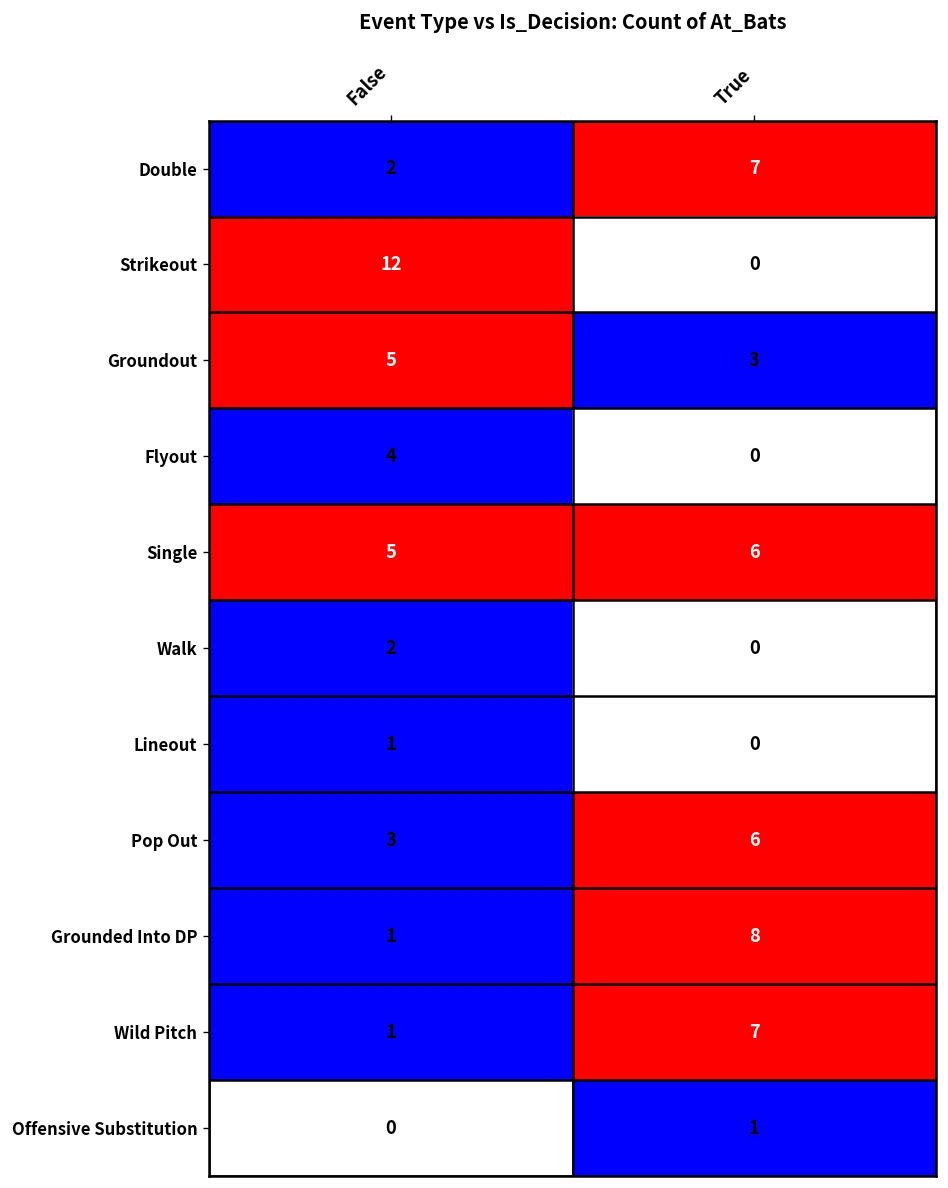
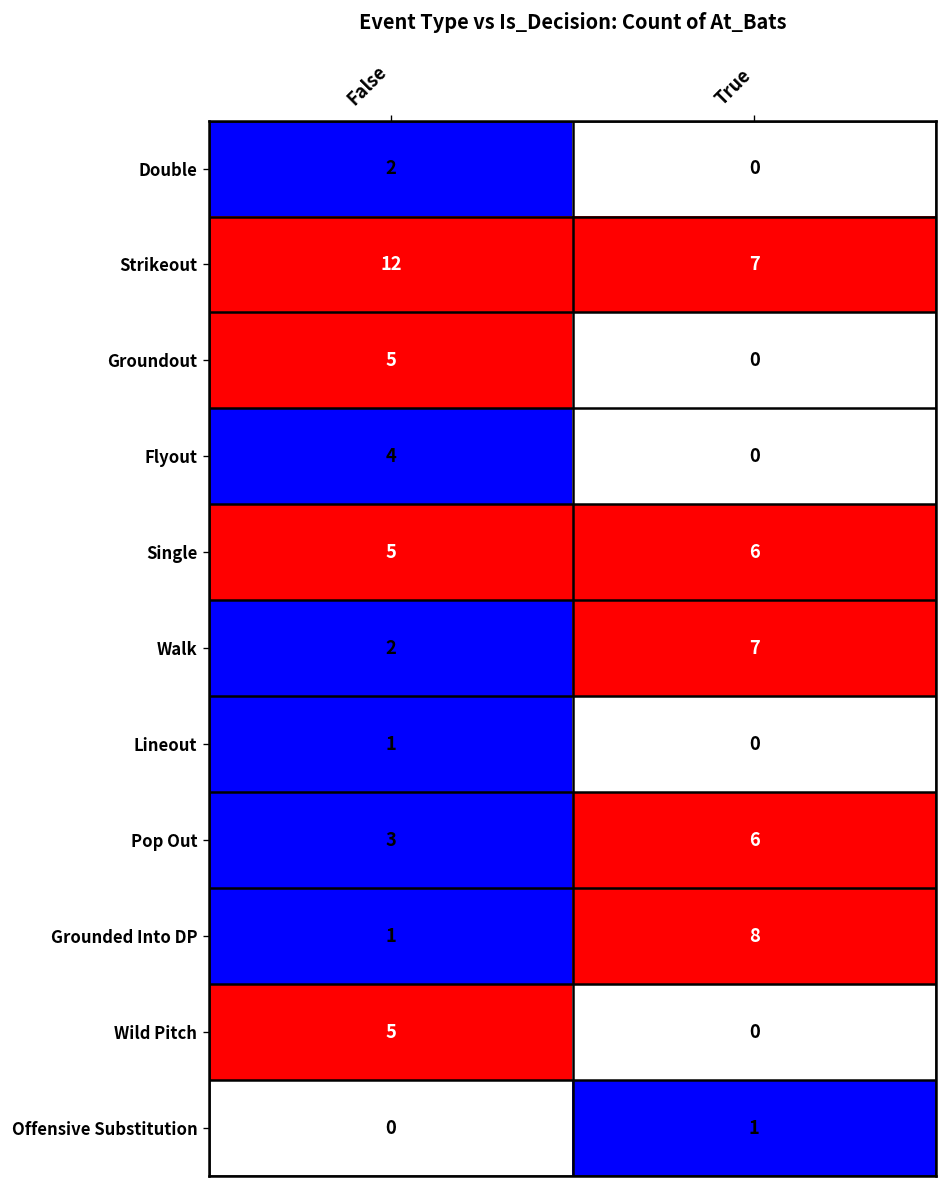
Double, True: 7 -> 0
Strikeout, True: 0 -> 7
Groundout, True: 3 -> 0
Walk, True: 0 -> 7
Wild Pitch, False: 1 -> 5
Wild Pitch, True: 7 -> 0
